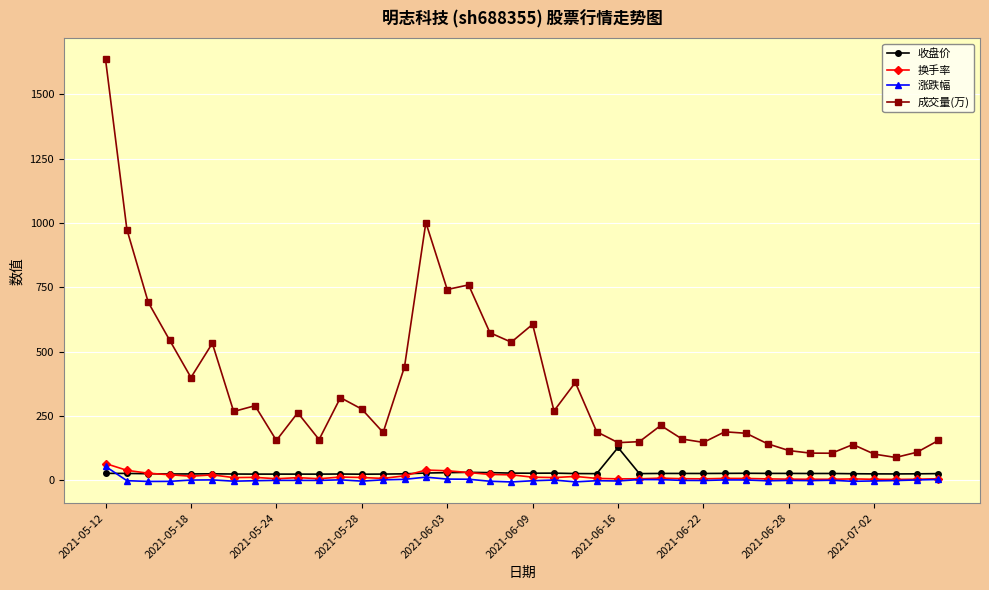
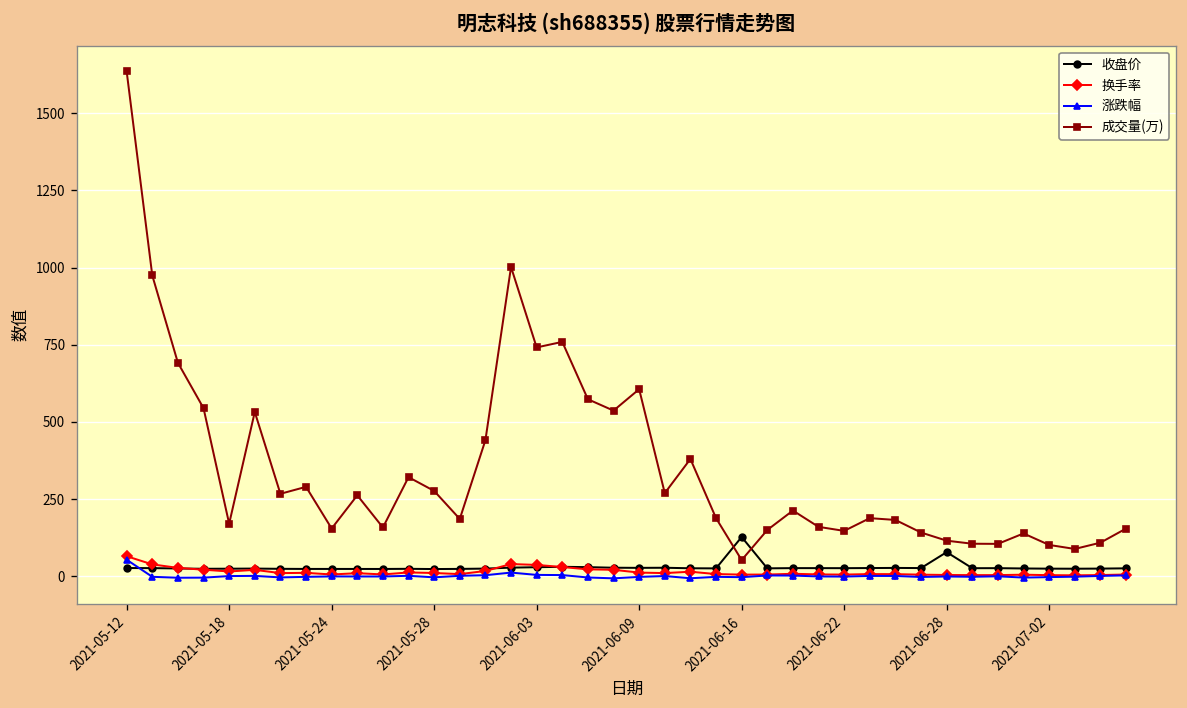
成交量(万), 2021-05-18: 400 -> 170
成交量(万), 2021-06-16: 150 -> 50
收盘价, 2021-06-28: 30 -> 80
